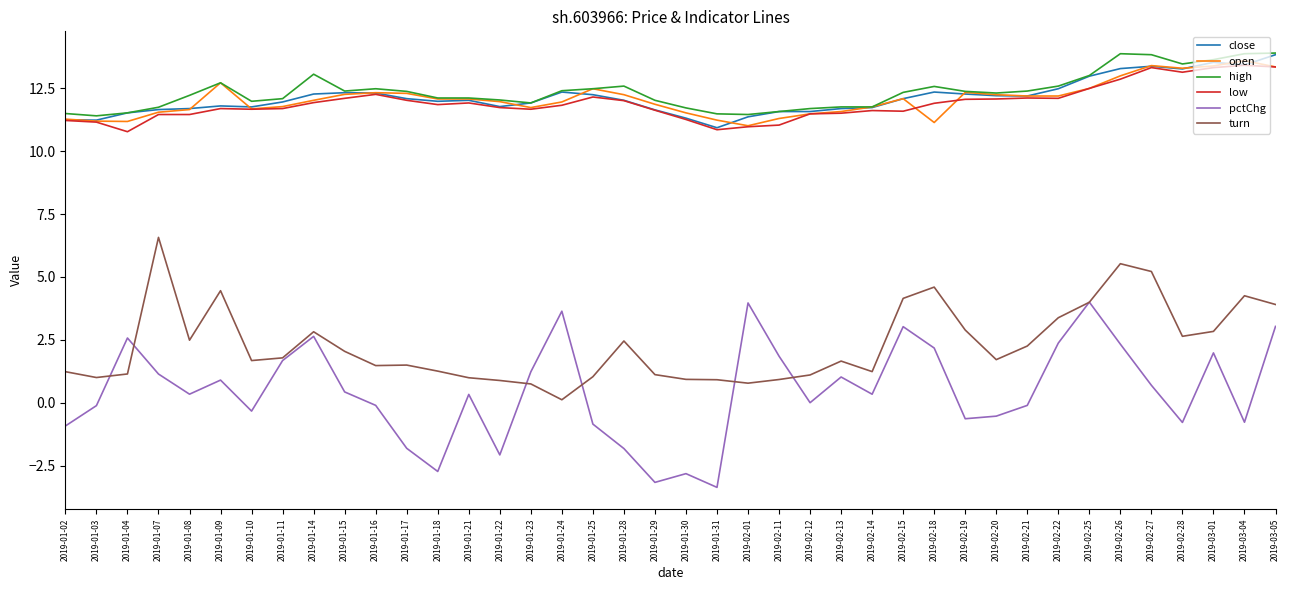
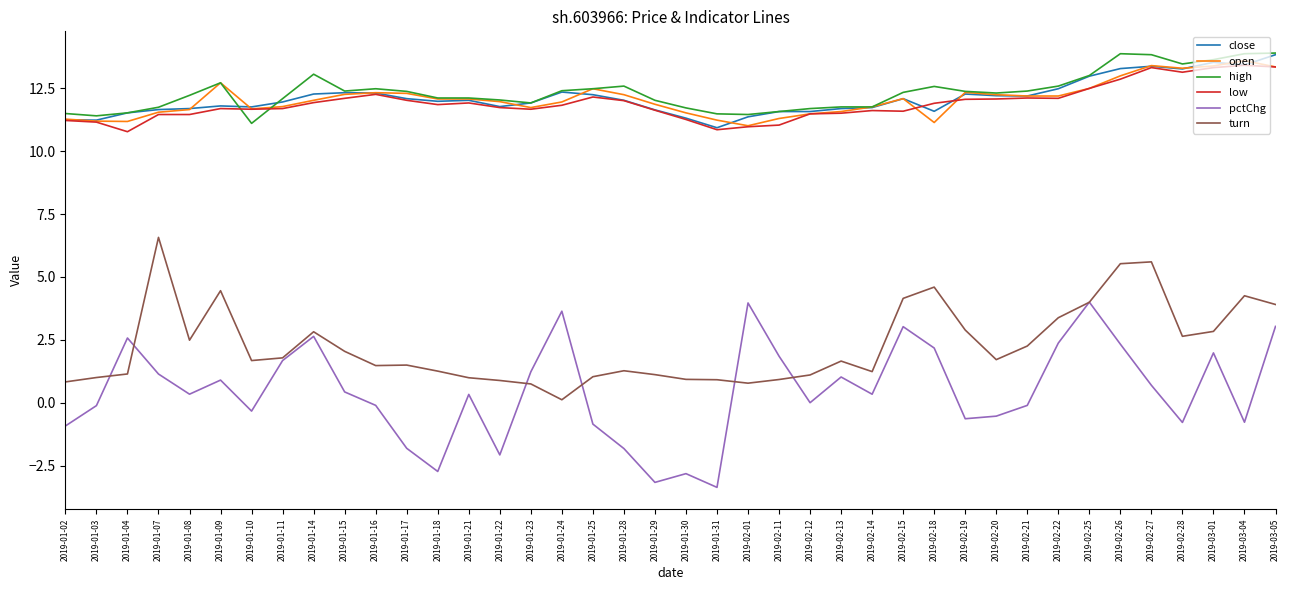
turn, 2019-01-02: 1.2 -> 0.8
high, 2019-01-10: 12.0 -> 11.1
turn, 2019-01-28: 2.5 -> 1.3
close, 2019-02-18: 12.4 -> 11.6
turn, 2019-02-27: 5.2 -> 5.6
